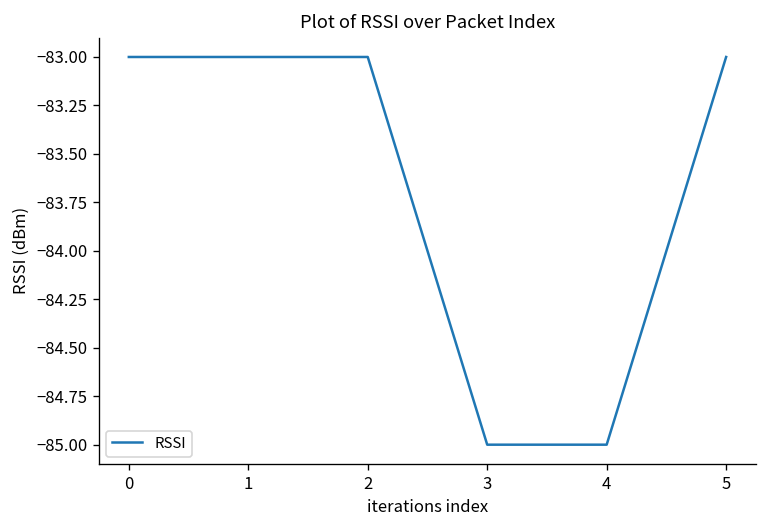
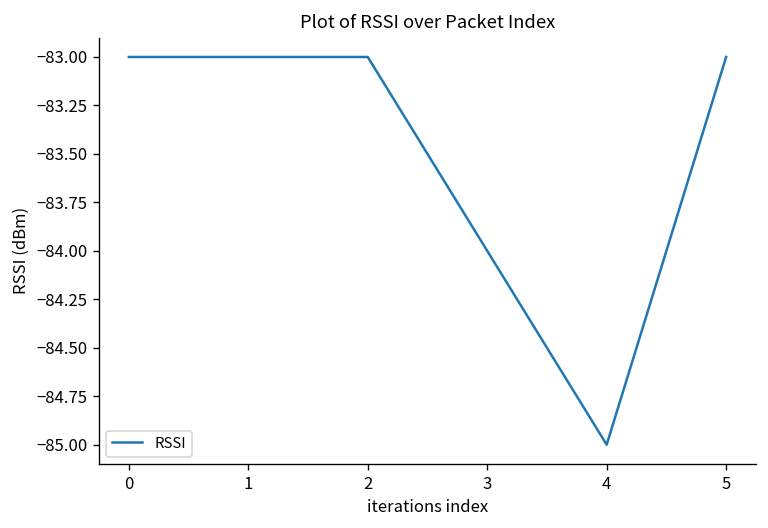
3: -85 -> -84
